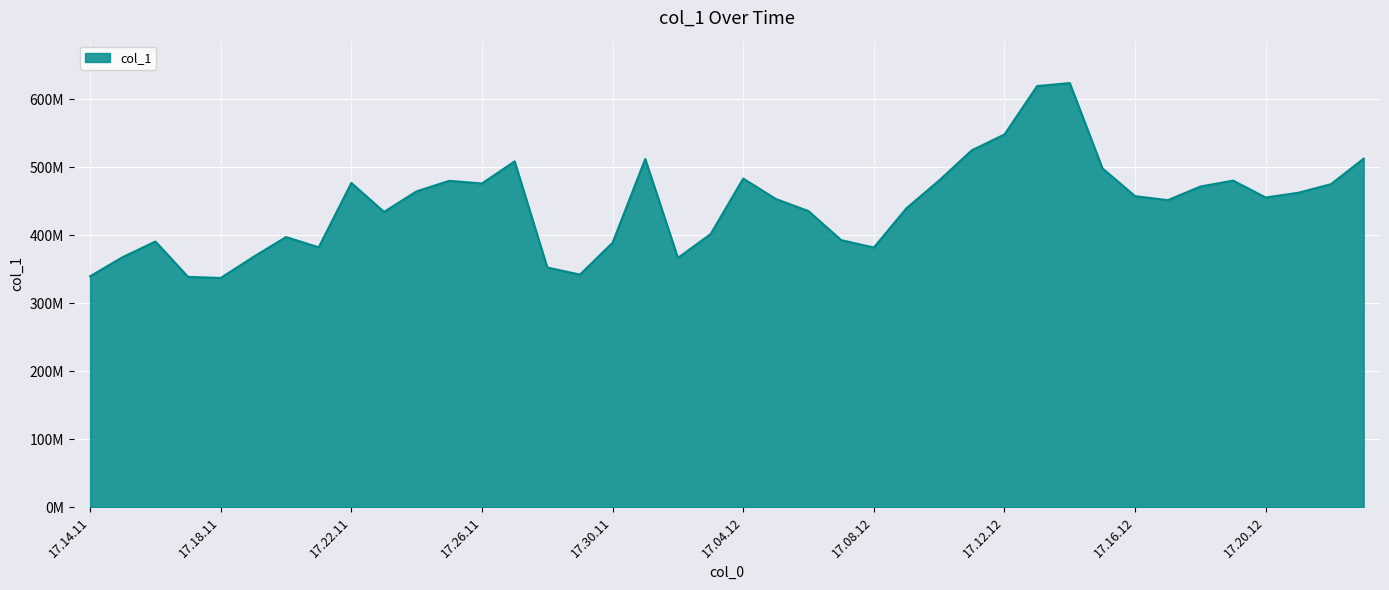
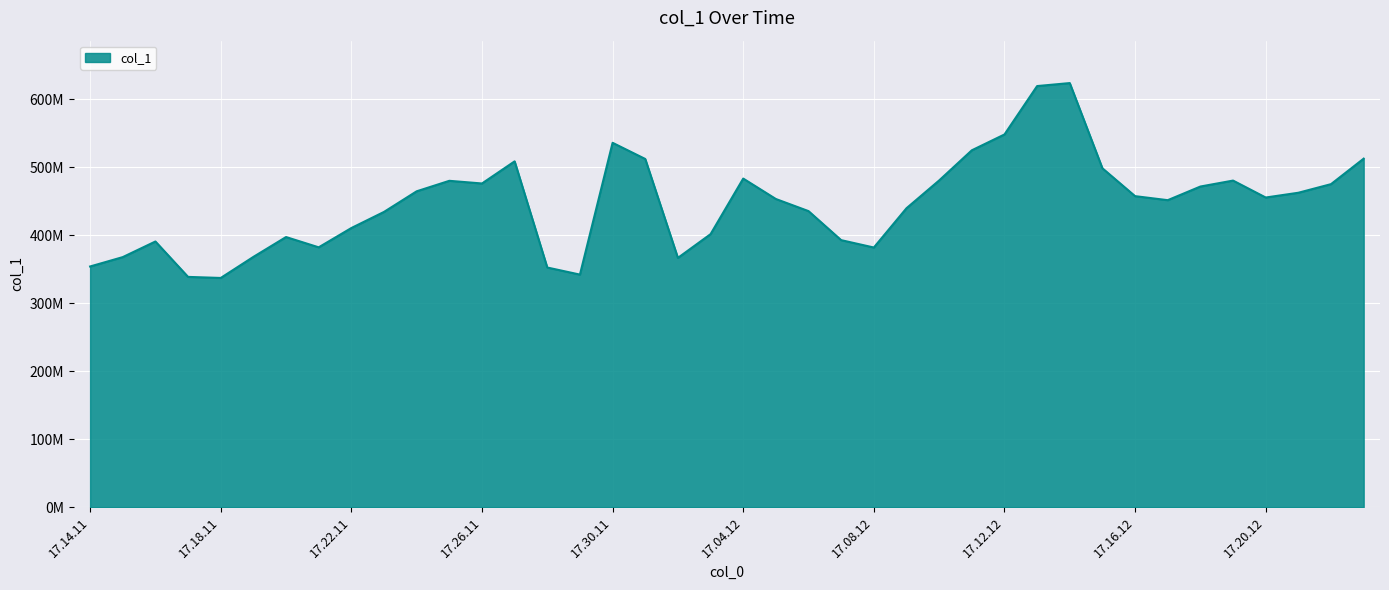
17.14.11: 340000000 -> 350000000
17.22.11: 480000000 -> 410000000
17.30.11: 390000000 -> 540000000
